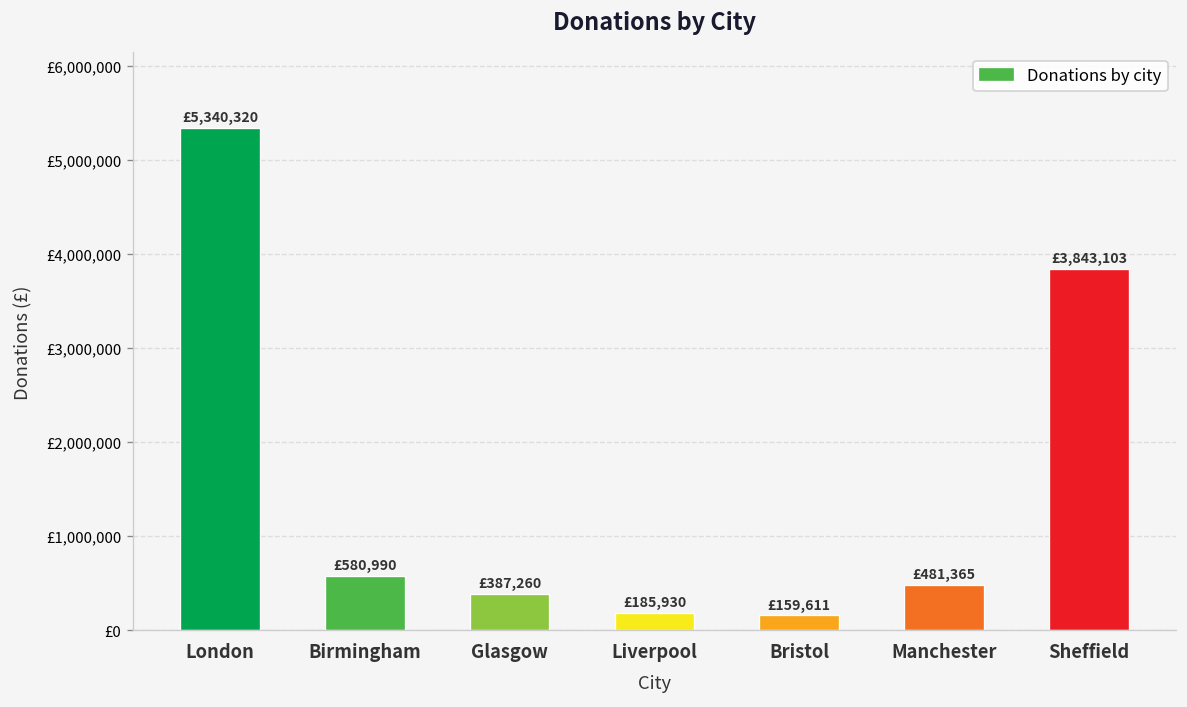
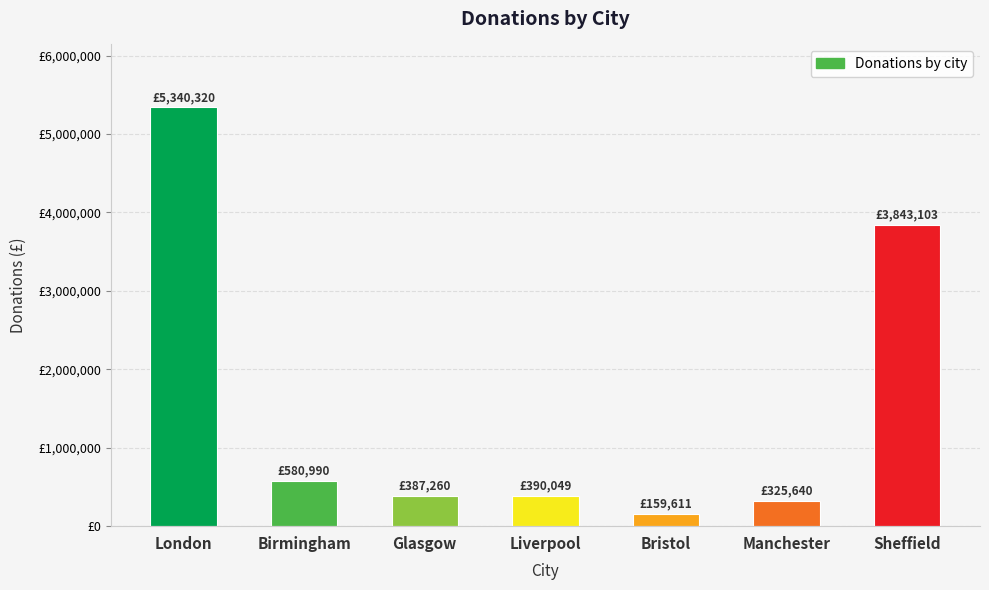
Liverpool: £185,930 -> £390,049
Manchester: £481,365 -> £325,640
